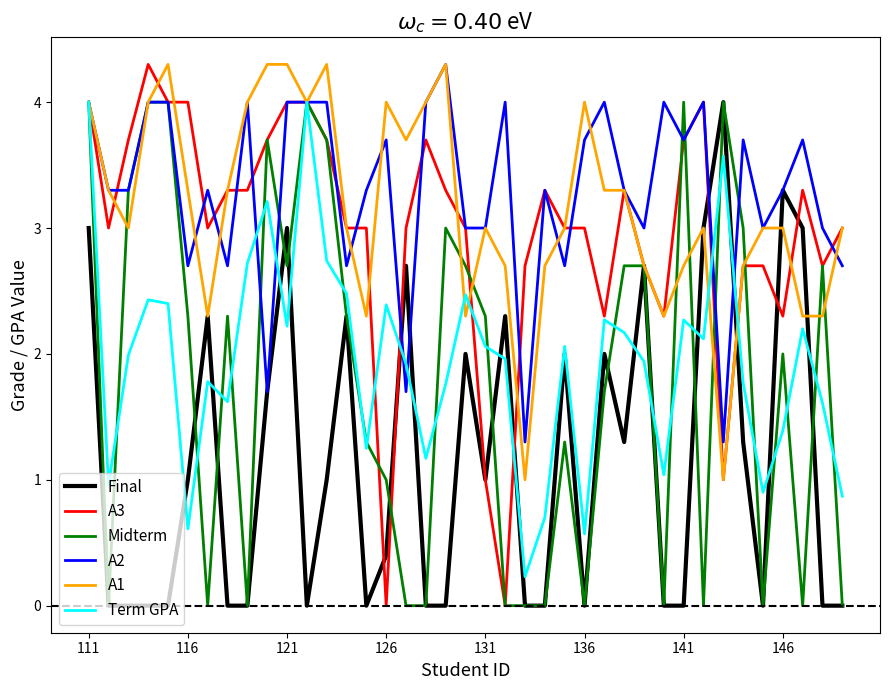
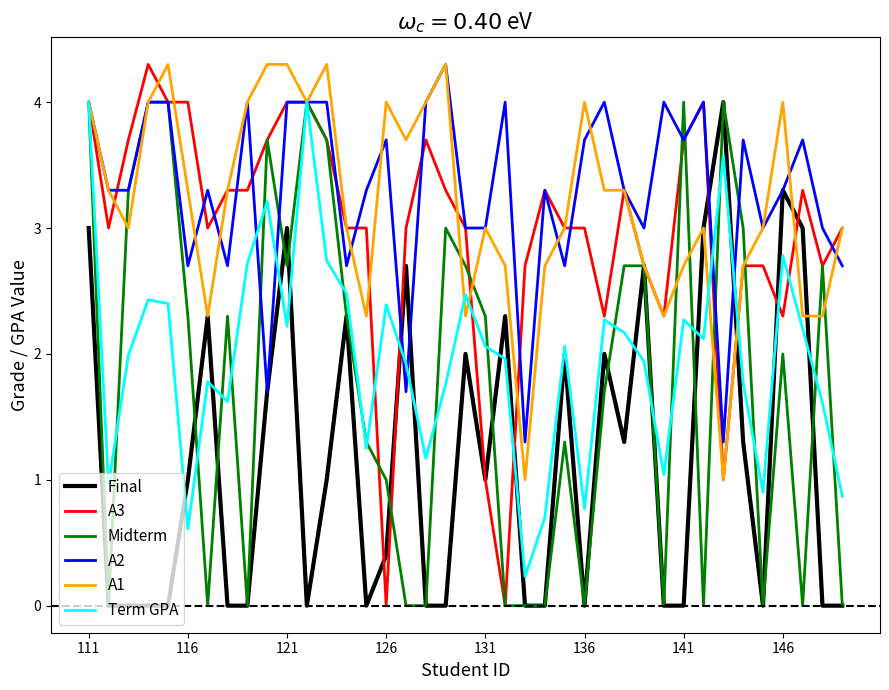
Term GPA, 136: 0.57 -> 0.77
A1, 146: 3 -> 4
Term GPA, 146: 1.39 -> 2.78
